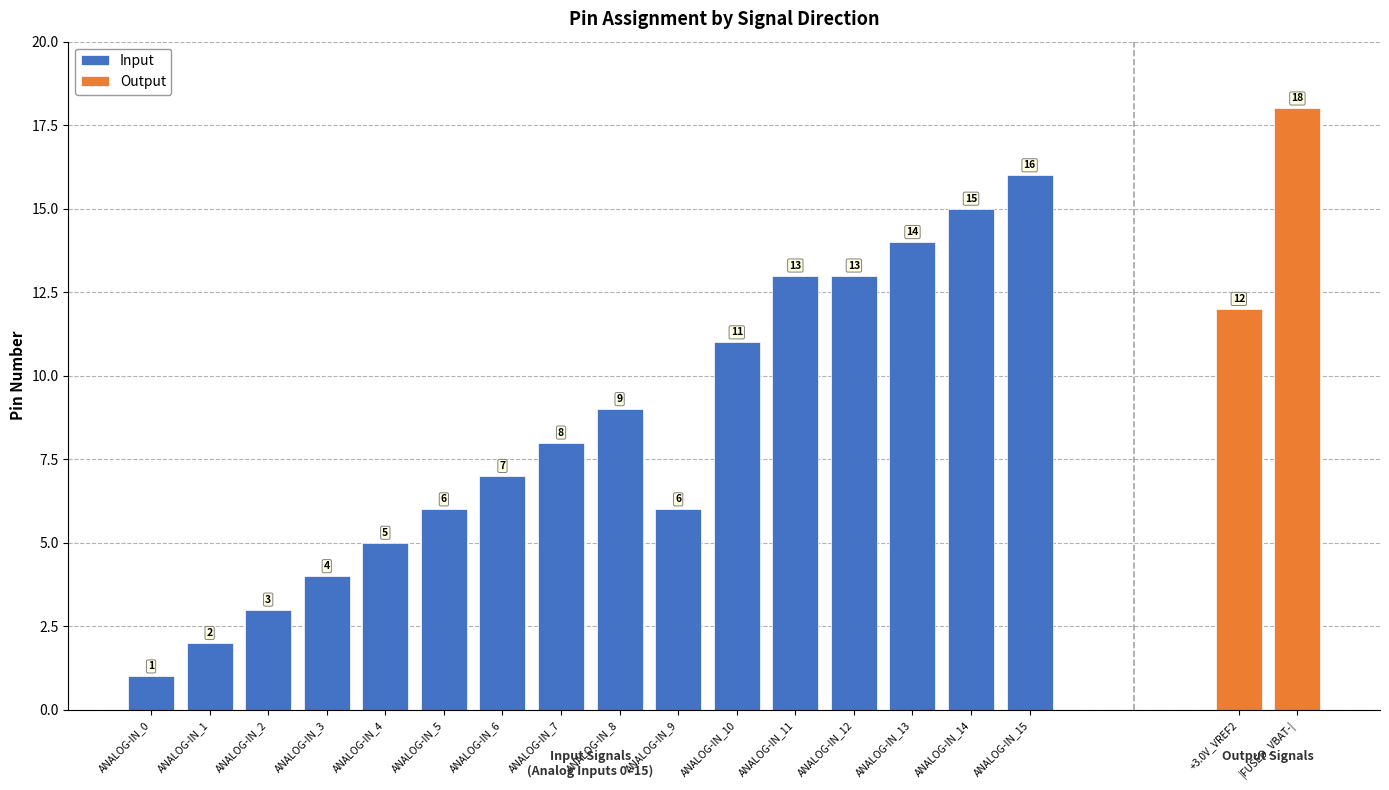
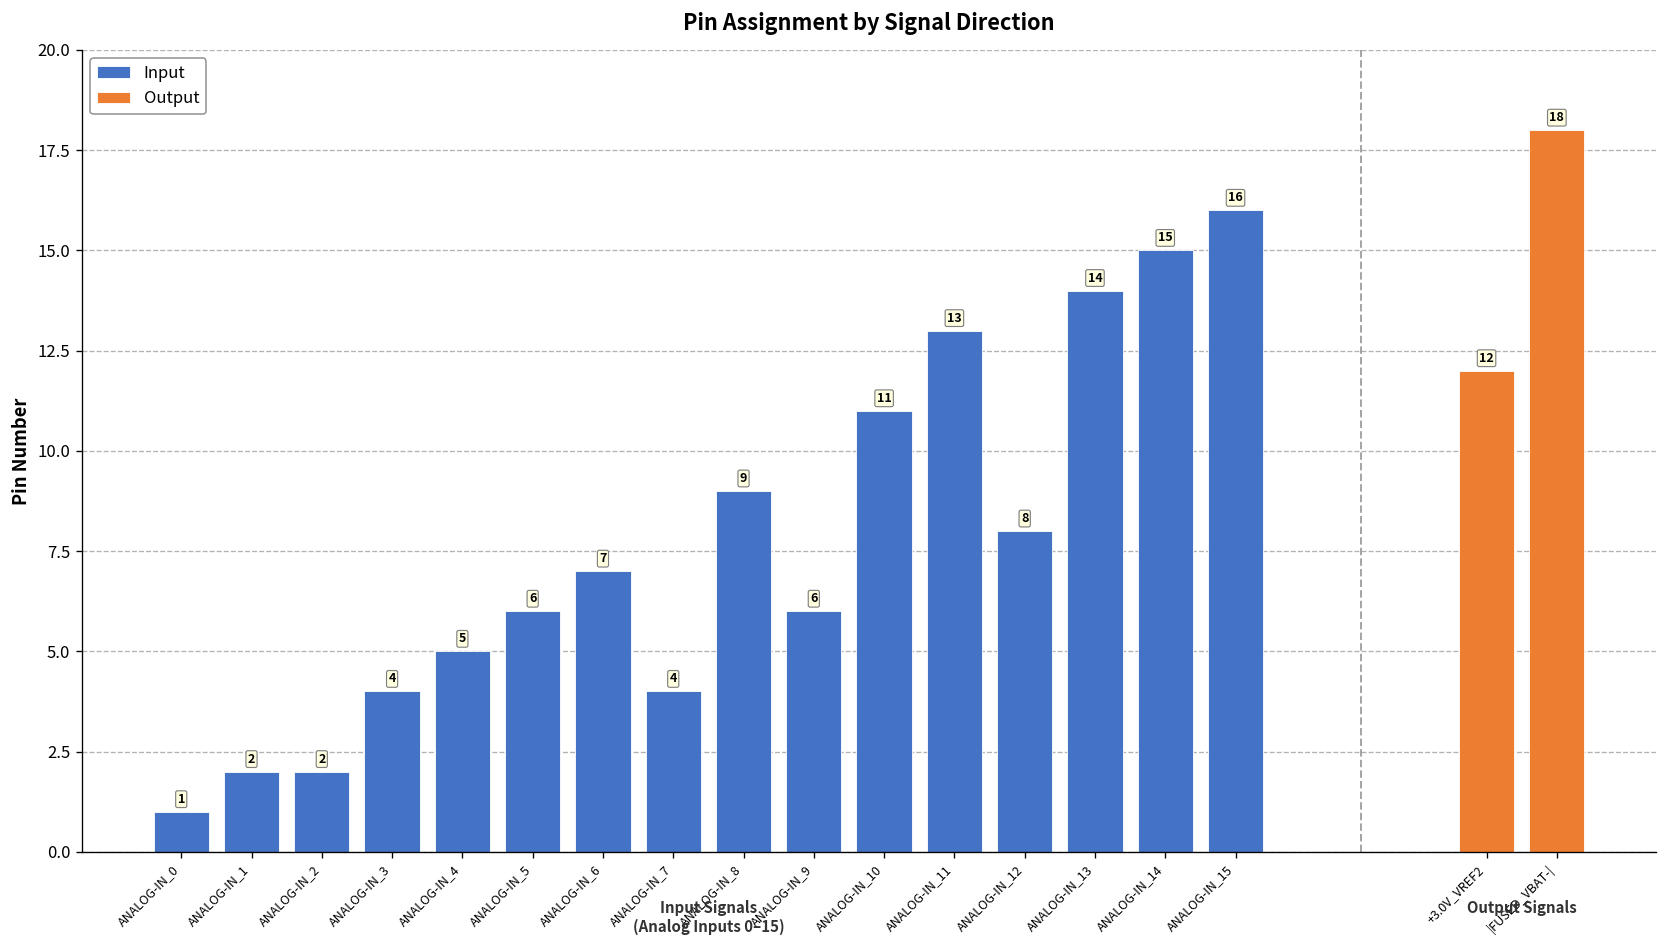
Input, ANALOG-IN_2: 3 -> 2
Input, ANALOG-IN_7: 8 -> 4
Input, ANALOG-IN_12: 13 -> 8
